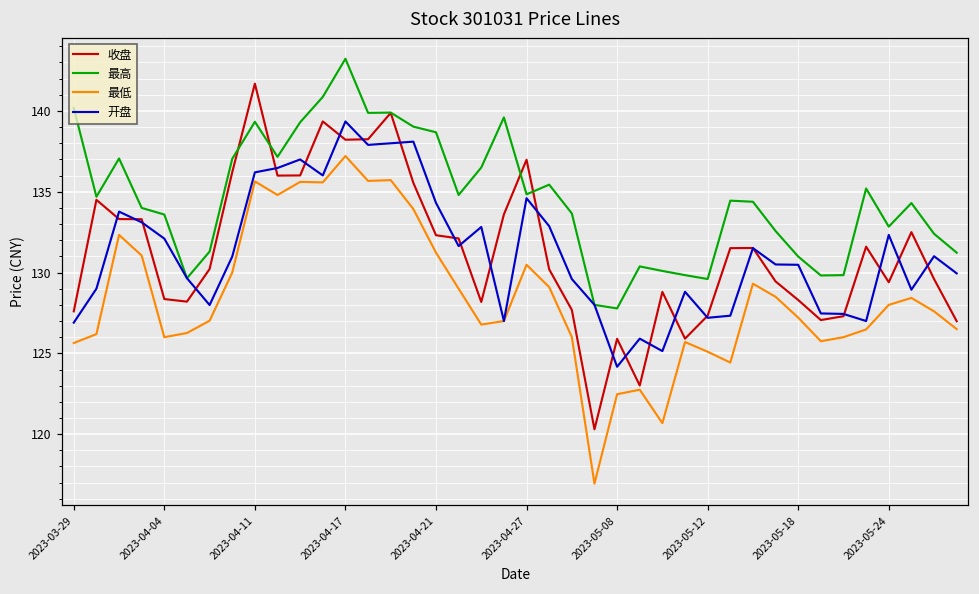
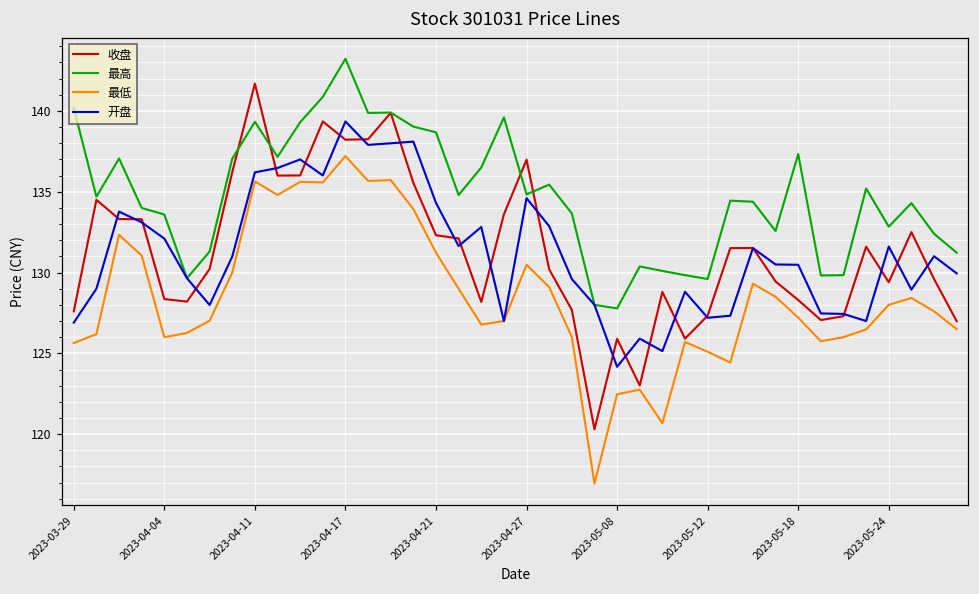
最高, 2023-05-18: 131.0 -> 137.3
开盘, 2023-05-24: 132.3 -> 131.6
